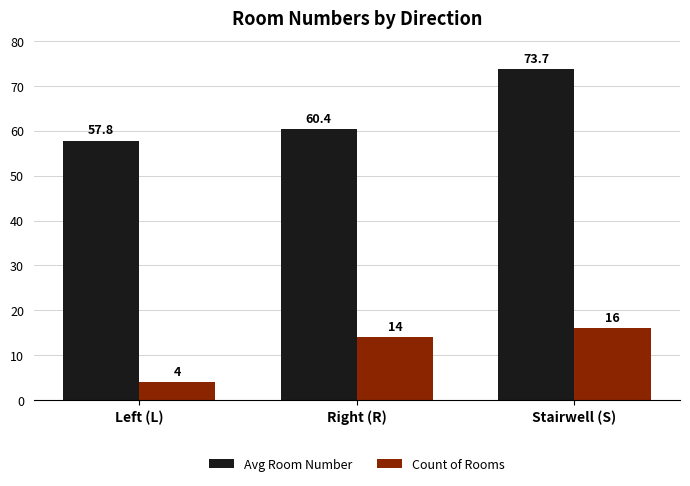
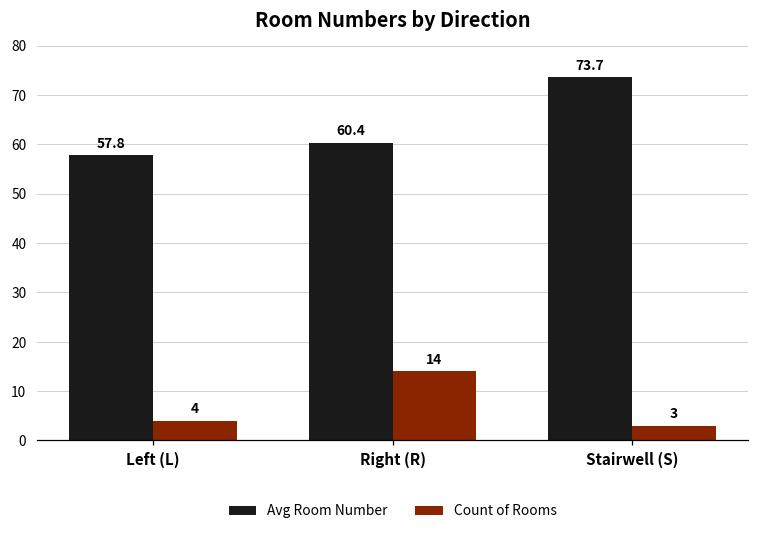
Count of Rooms, Stairwell (S): 16 -> 3
